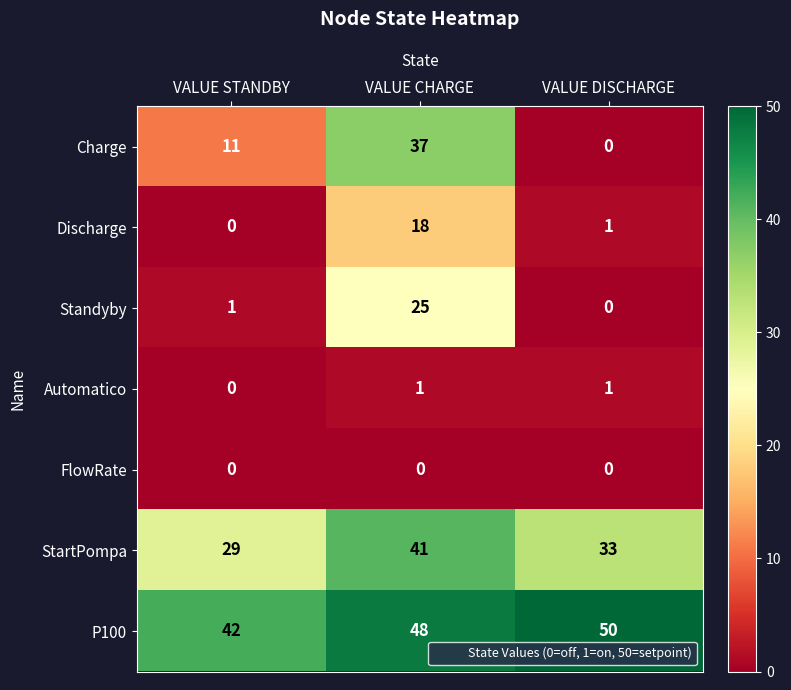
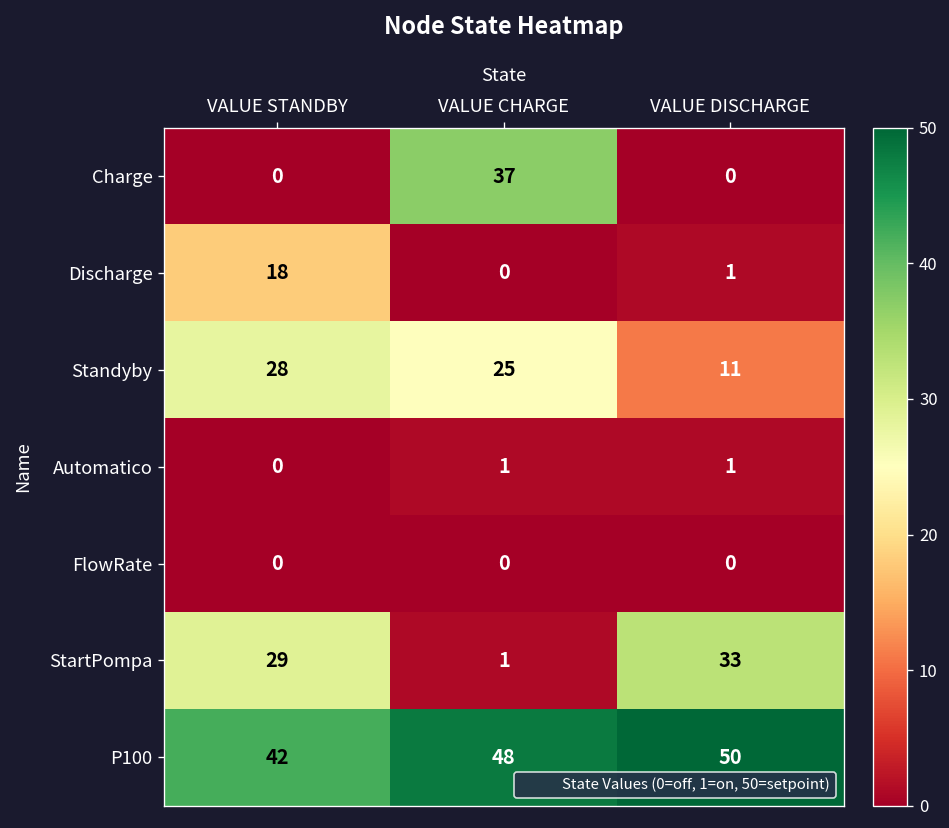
Charge, VALUE STANDBY: 11 -> 0
Discharge, VALUE STANDBY: 0 -> 18
Discharge, VALUE CHARGE: 18 -> 0
Standyby, VALUE STANDBY: 1 -> 28
Standyby, VALUE DISCHARGE: 0 -> 11
StartPompa, VALUE CHARGE: 41 -> 1
